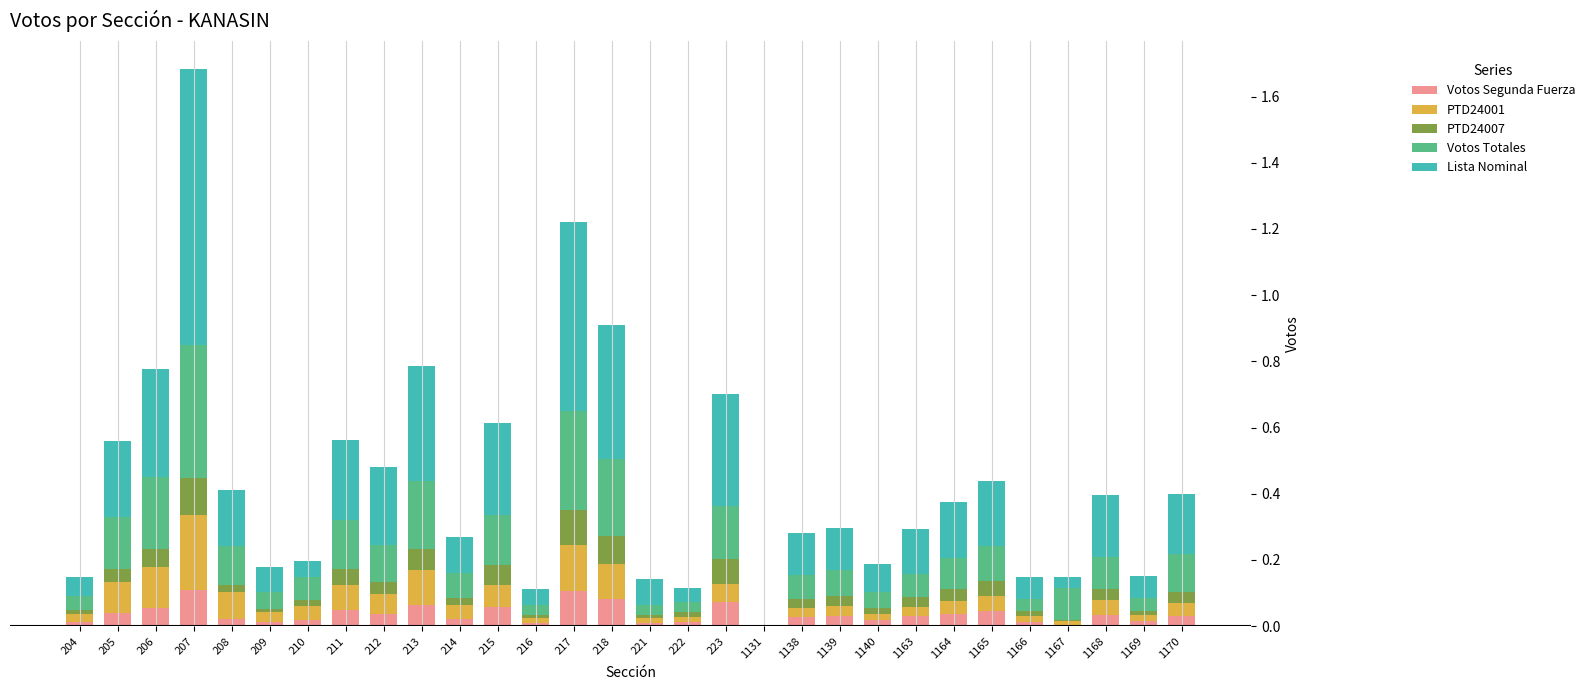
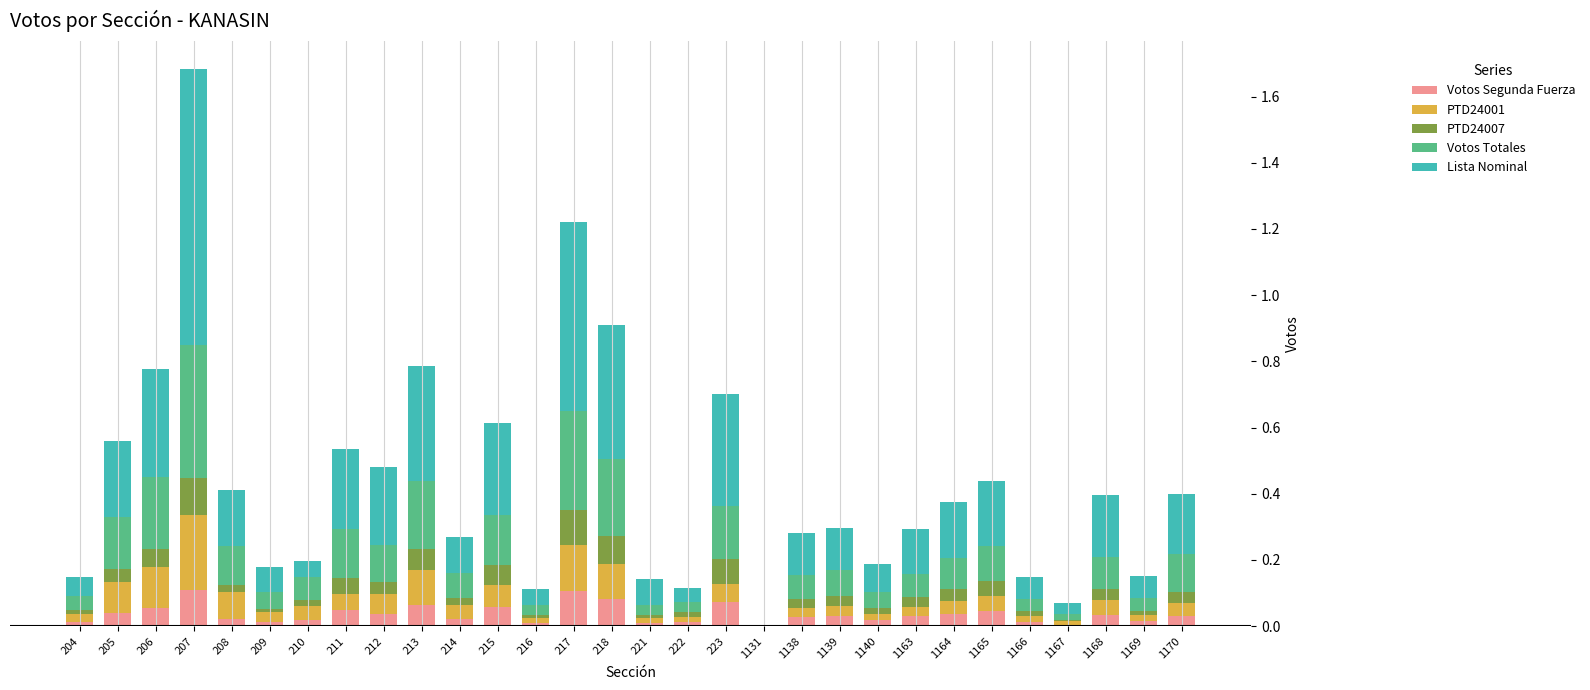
PTD24001, 211: 0.08 -> 0.05
Votos Totales, 1167: 0.10 -> 0.02
